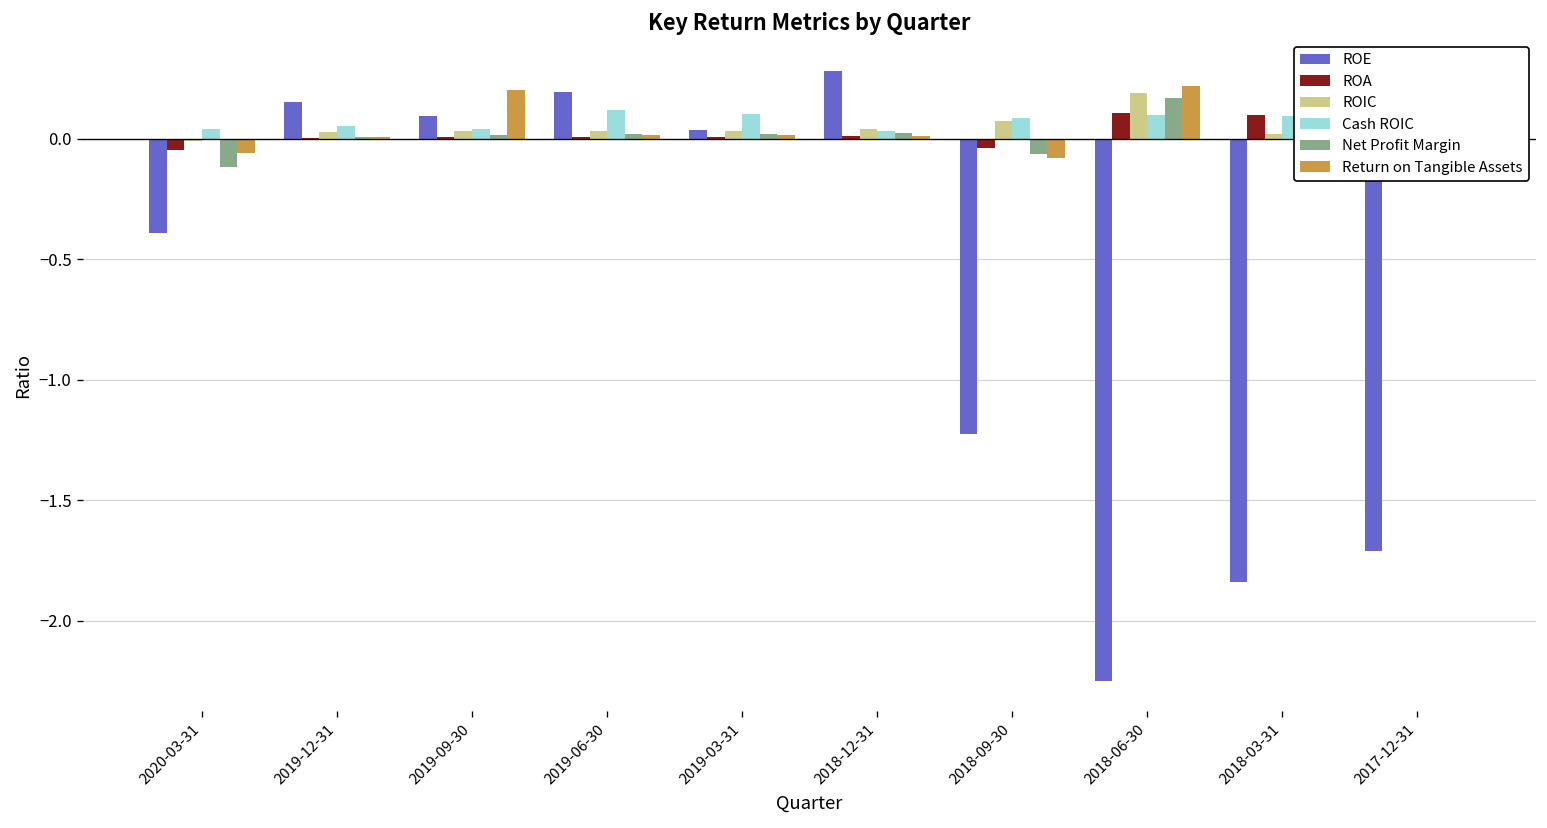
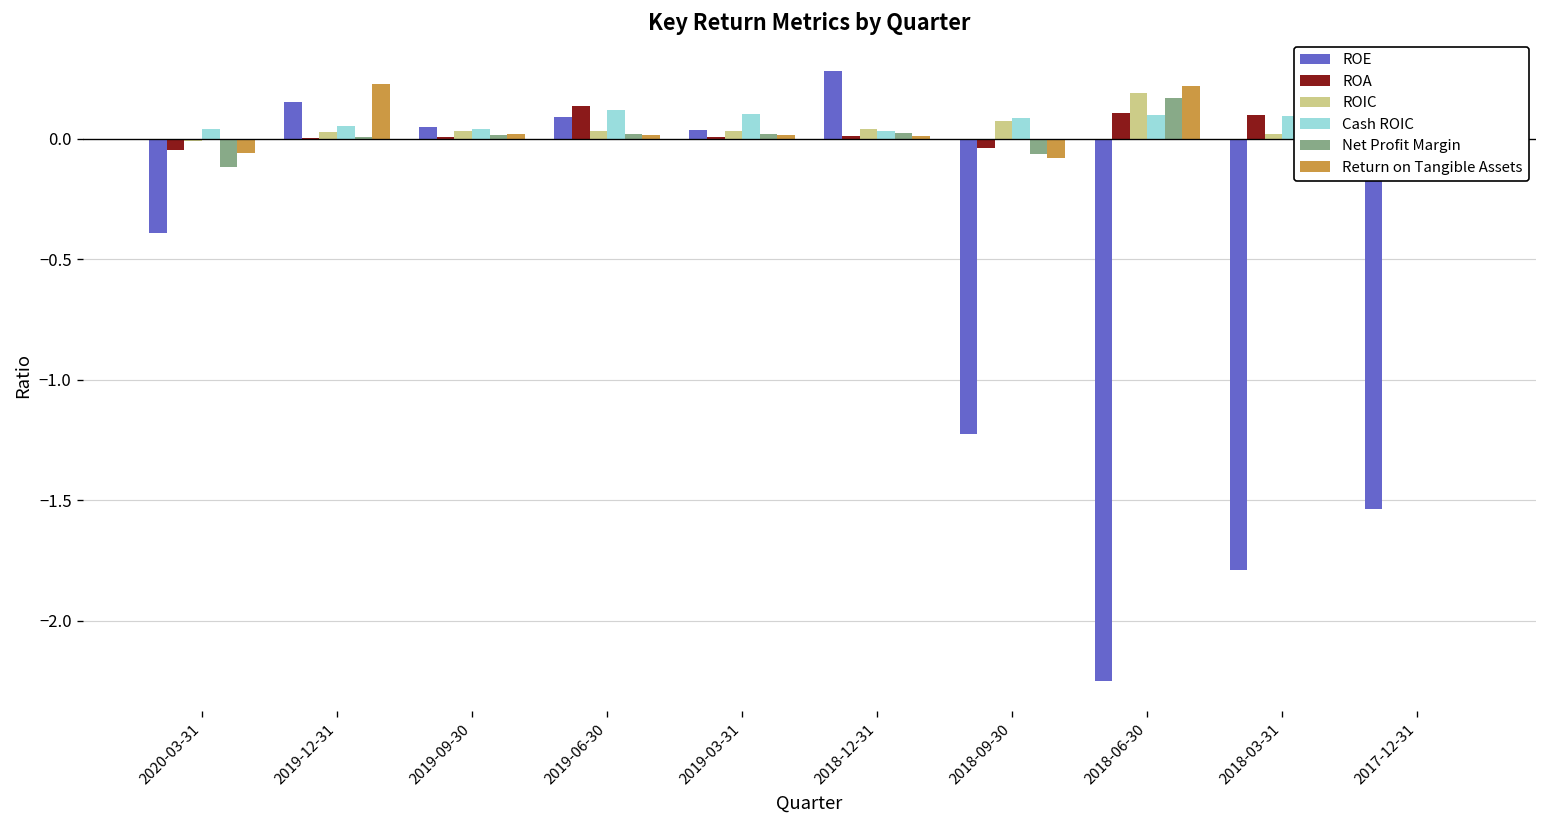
Return on Tangible Assets, 2019-12-31: 0.01 -> 0.23
ROE, 2019-09-30: 0.09 -> 0.05
Return on Tangible Assets, 2019-09-30: 0.20 -> 0.02
ROE, 2019-06-30: 0.20 -> 0.09
ROA, 2019-06-30: 0.01 -> 0.14
ROE, 2018-03-31: -1.84 -> -1.79
ROE, 2017-12-31: -1.71 -> -1.54
